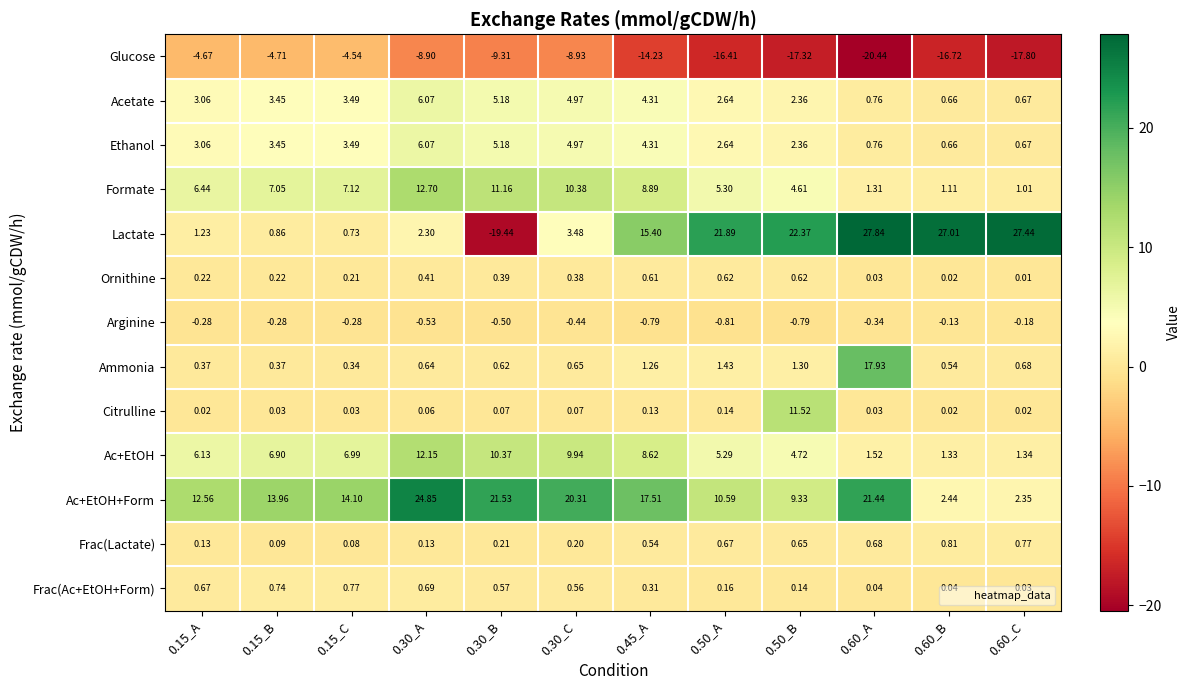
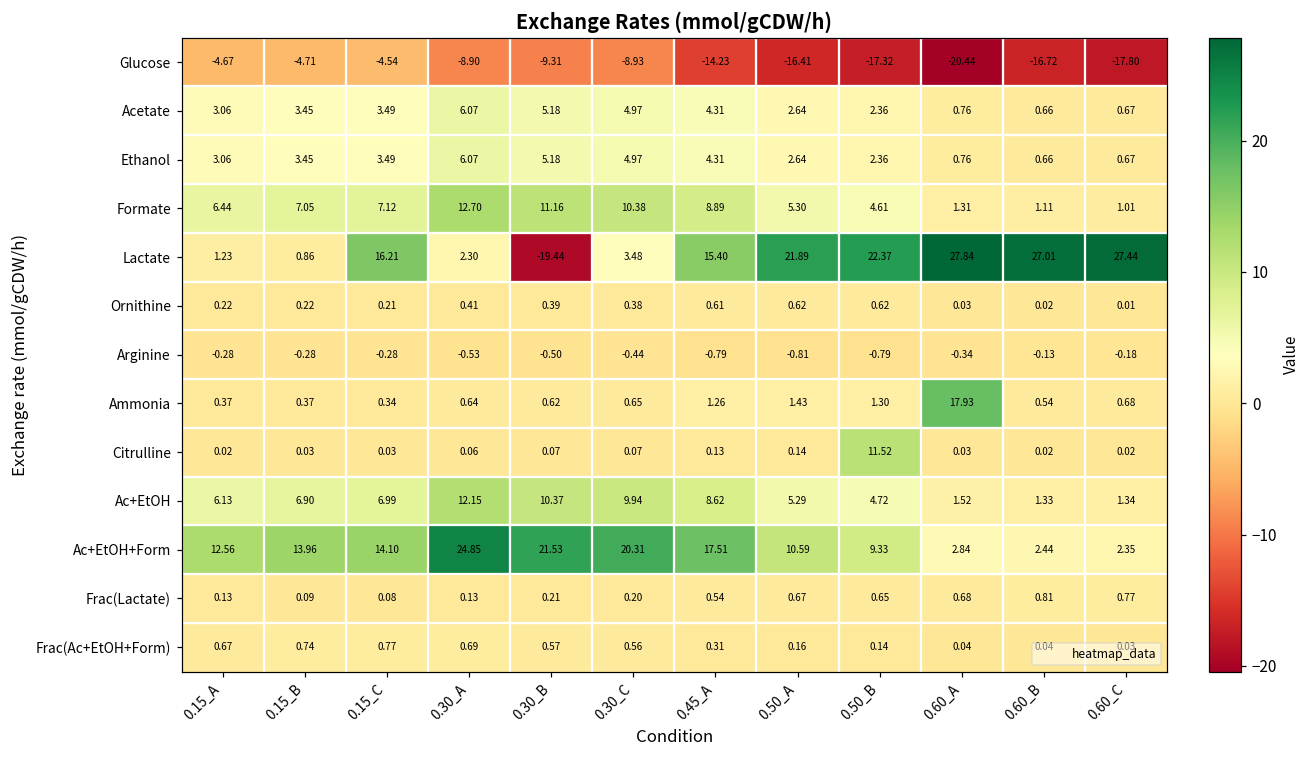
Lactate, 0.15_C: 0.73 -> 16.21
Ac+EtOH+Form, 0.60_A: 21.44 -> 2.84
